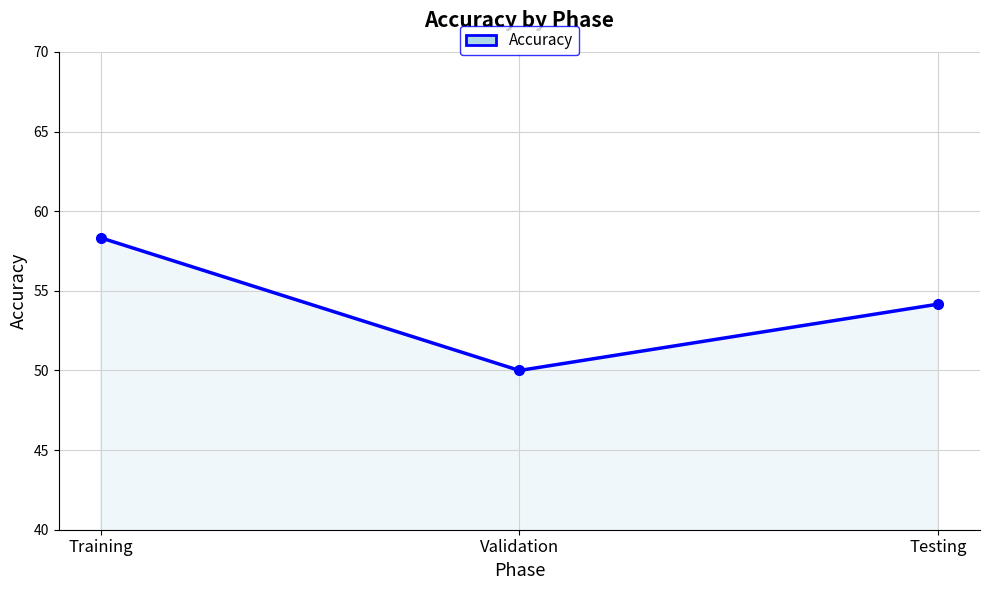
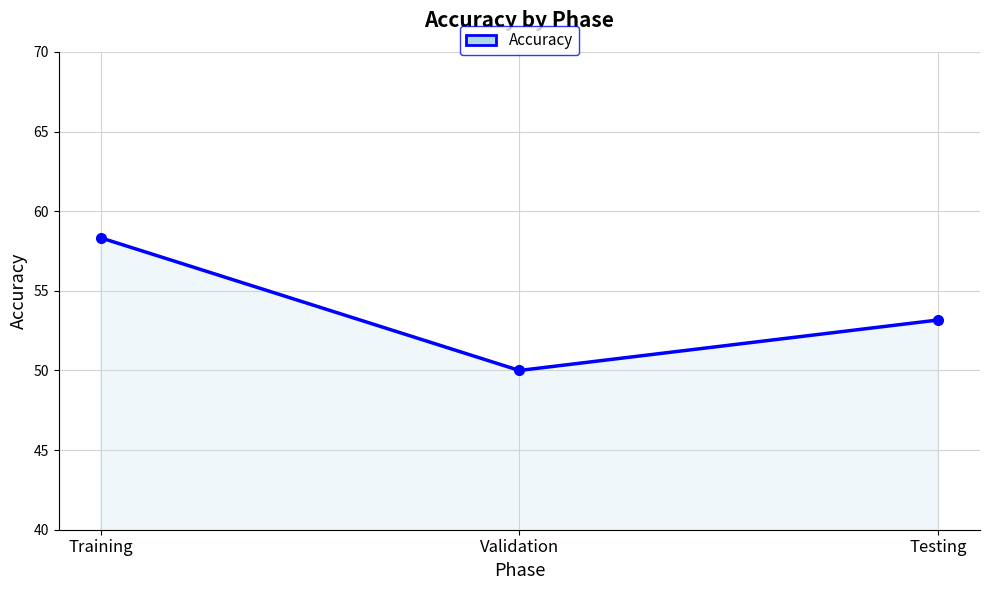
Testing: 54.2 -> 53.2
